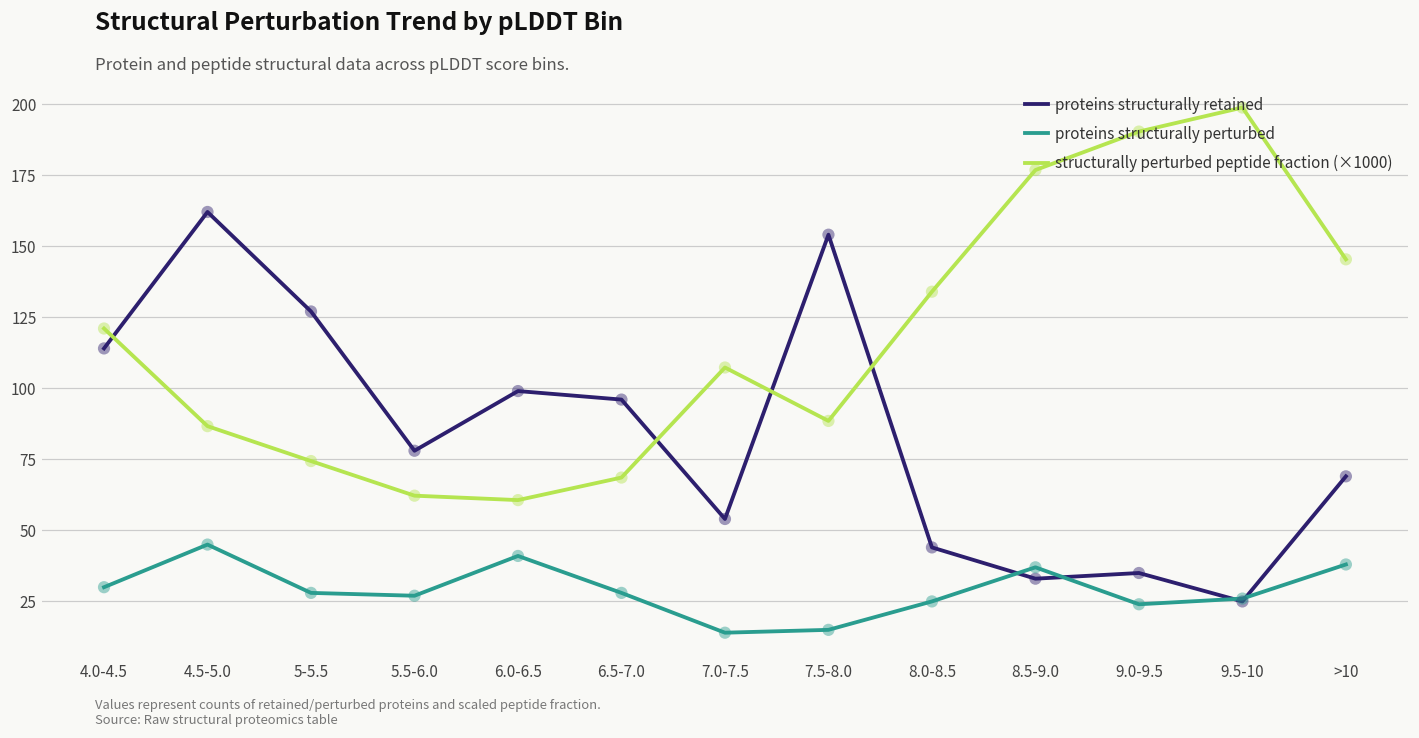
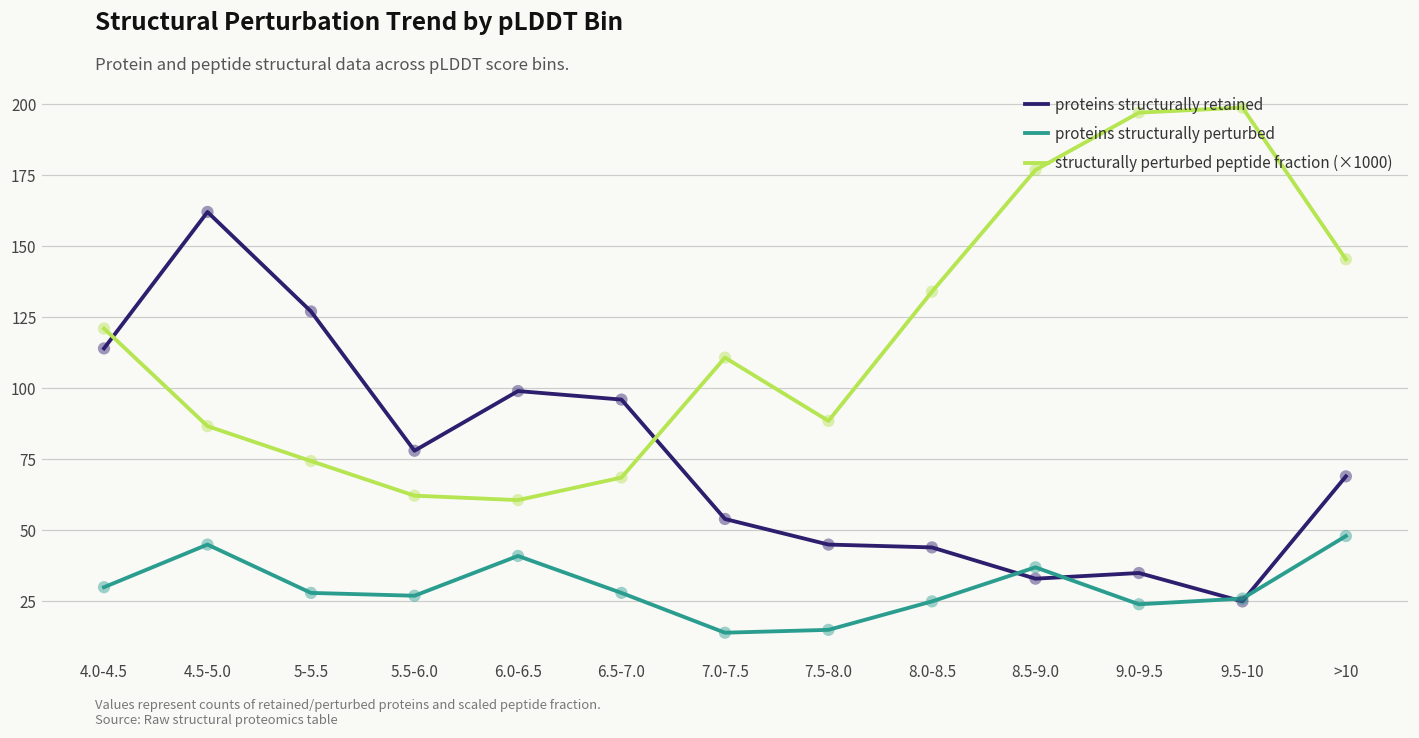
structurally perturbed peptide fraction (×1000), 7.0-7.5: 107 -> 111
proteins structurally retained, 7.5-8.0: 154 -> 45
structurally perturbed peptide fraction (×1000), 9.0-9.5: 190 -> 197
proteins structurally perturbed, >10: 38 -> 48
